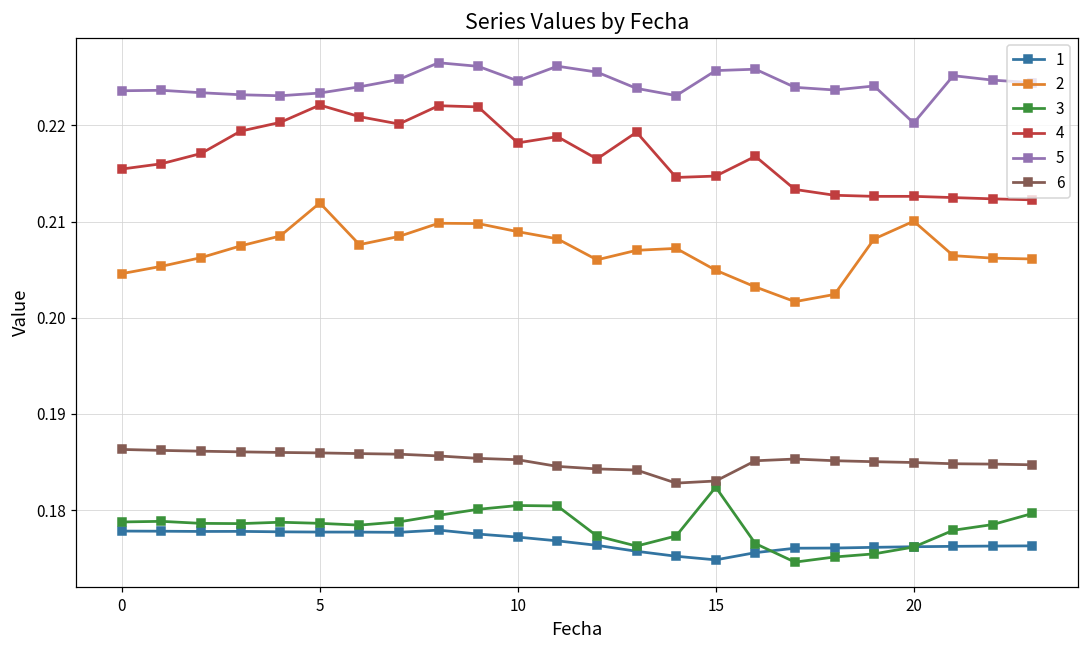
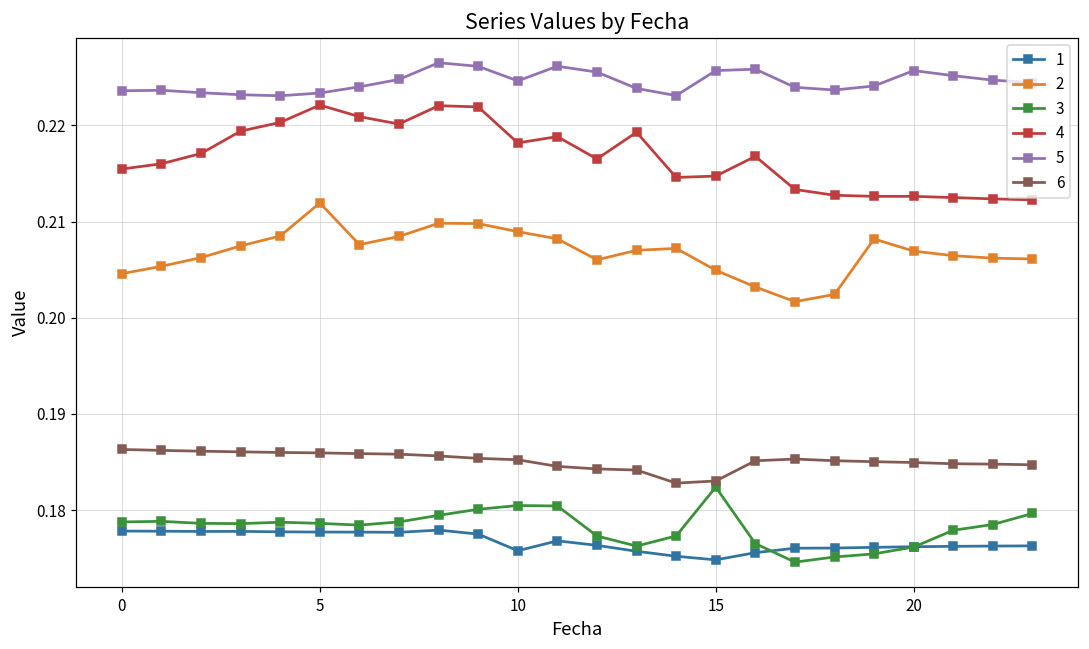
1, 10: 0.177 -> 0.176
2, 20: 0.210 -> 0.207
5, 20: 0.220 -> 0.226
